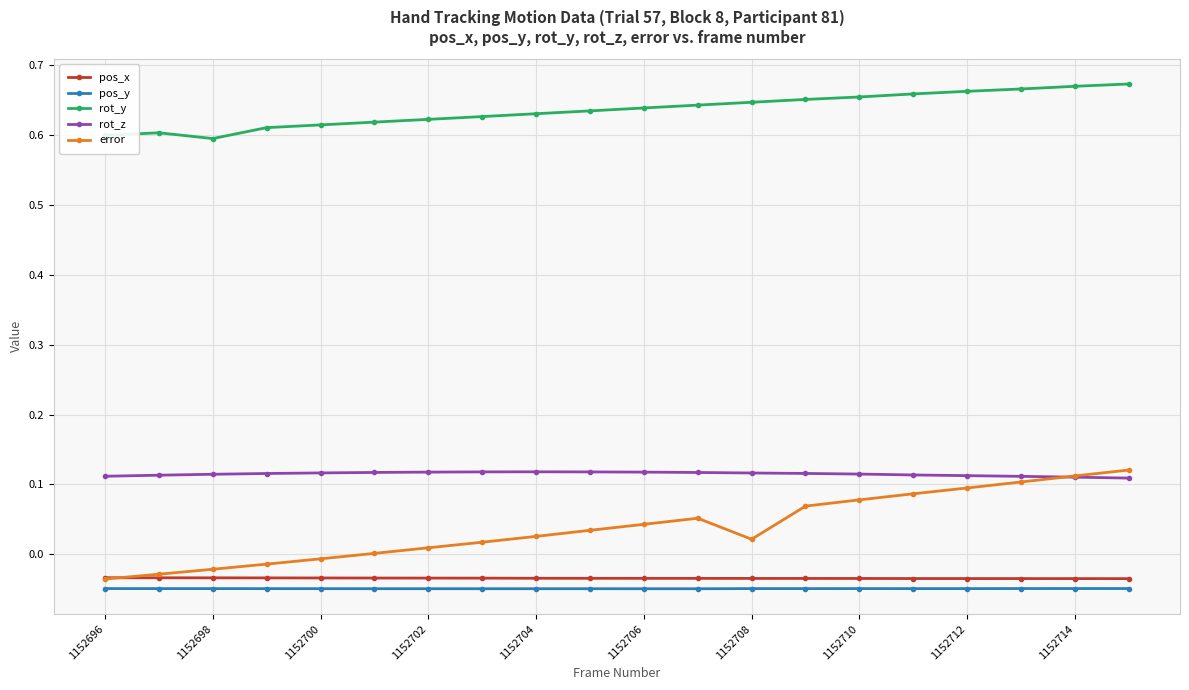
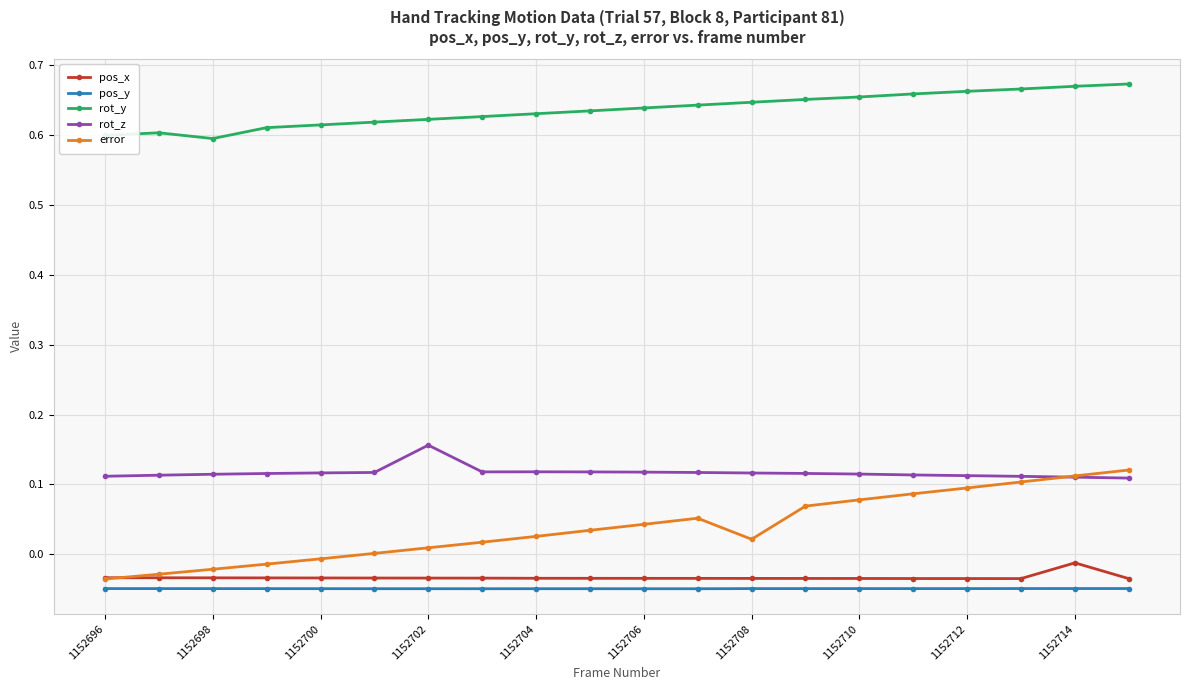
rot_z, 1152702: 0.12 -> 0.16
pos_x, 1152714: -0.03 -> -0.01
